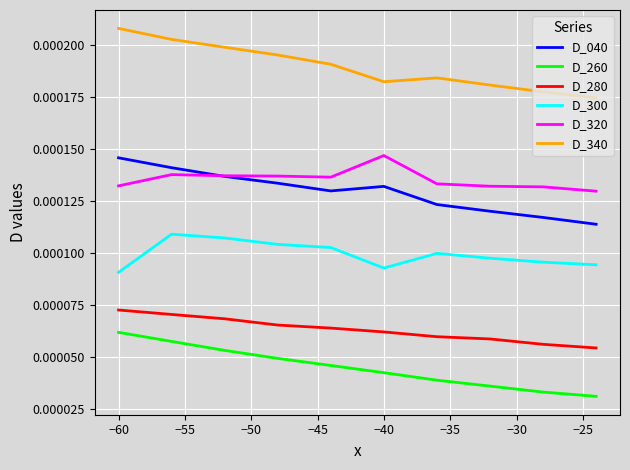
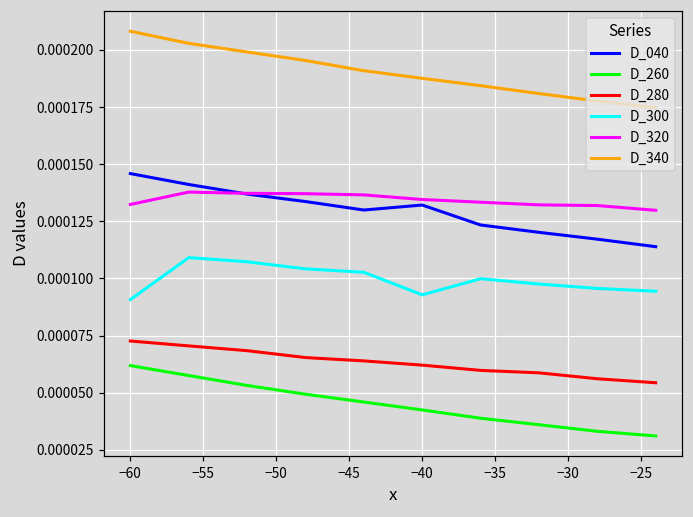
D_320, −40: 0.000147 -> 0.000135
D_340, −40: 0.000183 -> 0.000188
